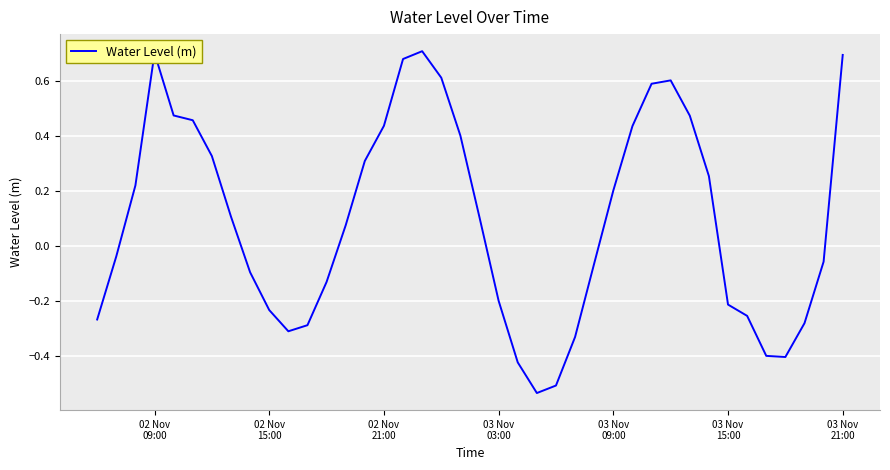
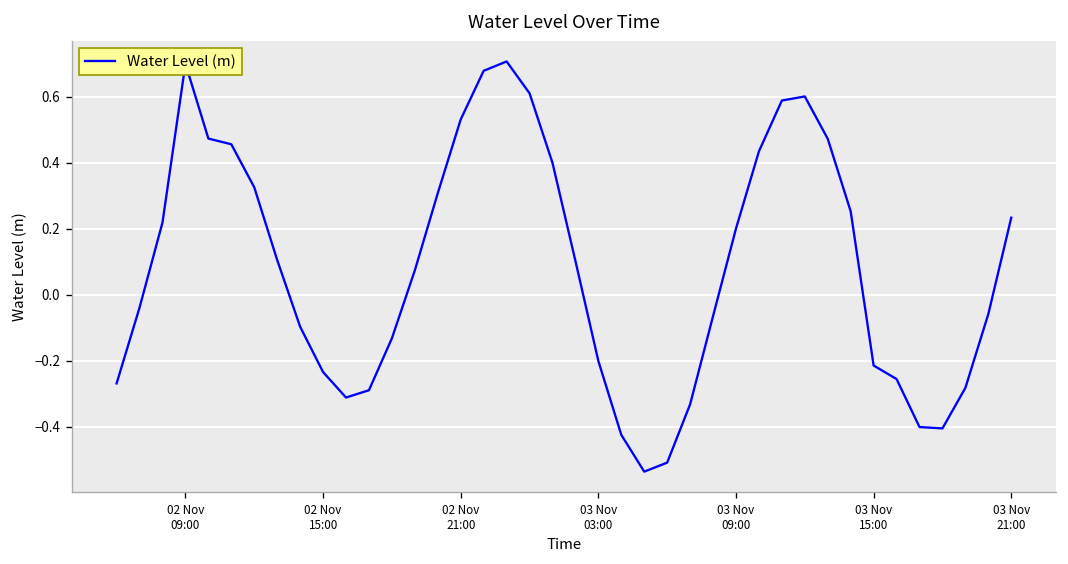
02 Nov 21:00: 0.44 -> 0.53
03 Nov 21:00: 0.69 -> 0.23
